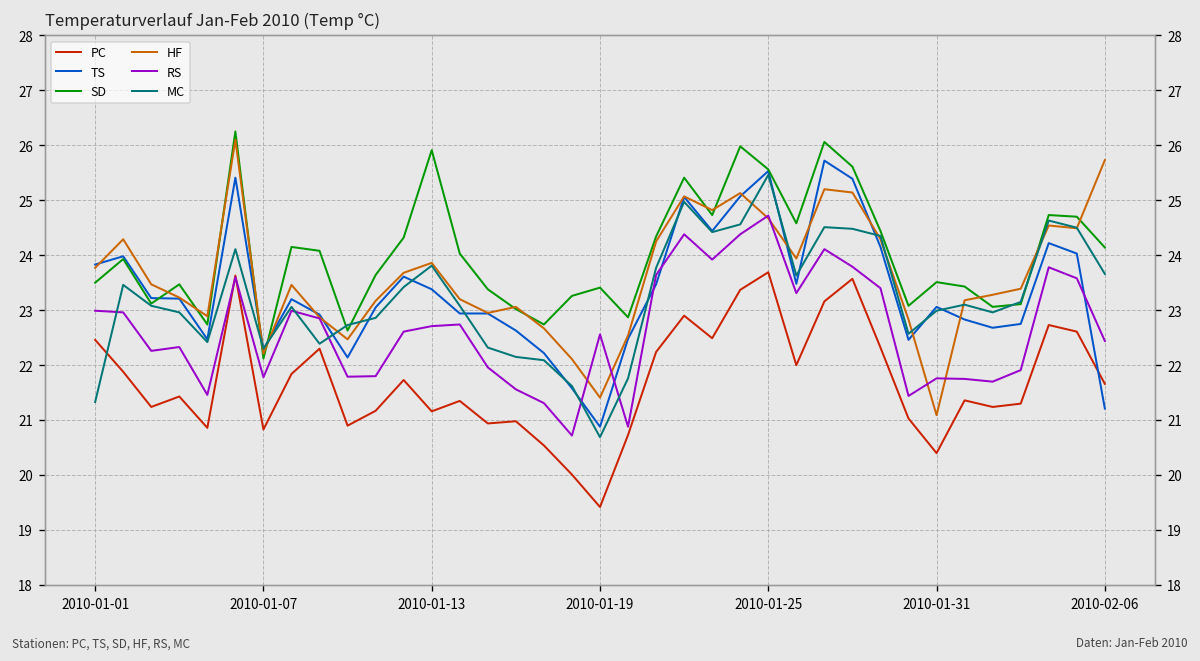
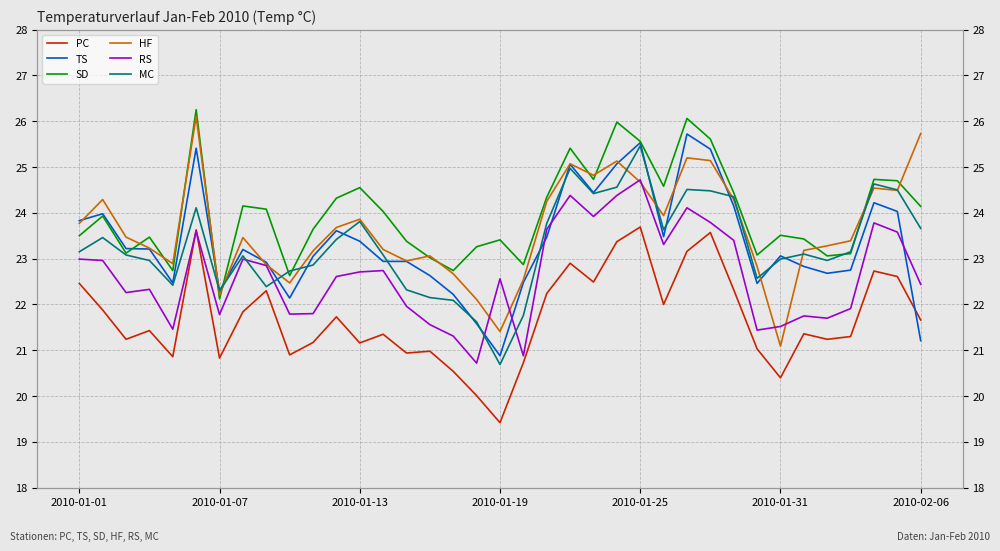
MC, 2010-01-01: 21.3 -> 23.2
SD, 2010-01-13: 25.9 -> 24.6
RS, 2010-01-31: 21.8 -> 21.5
